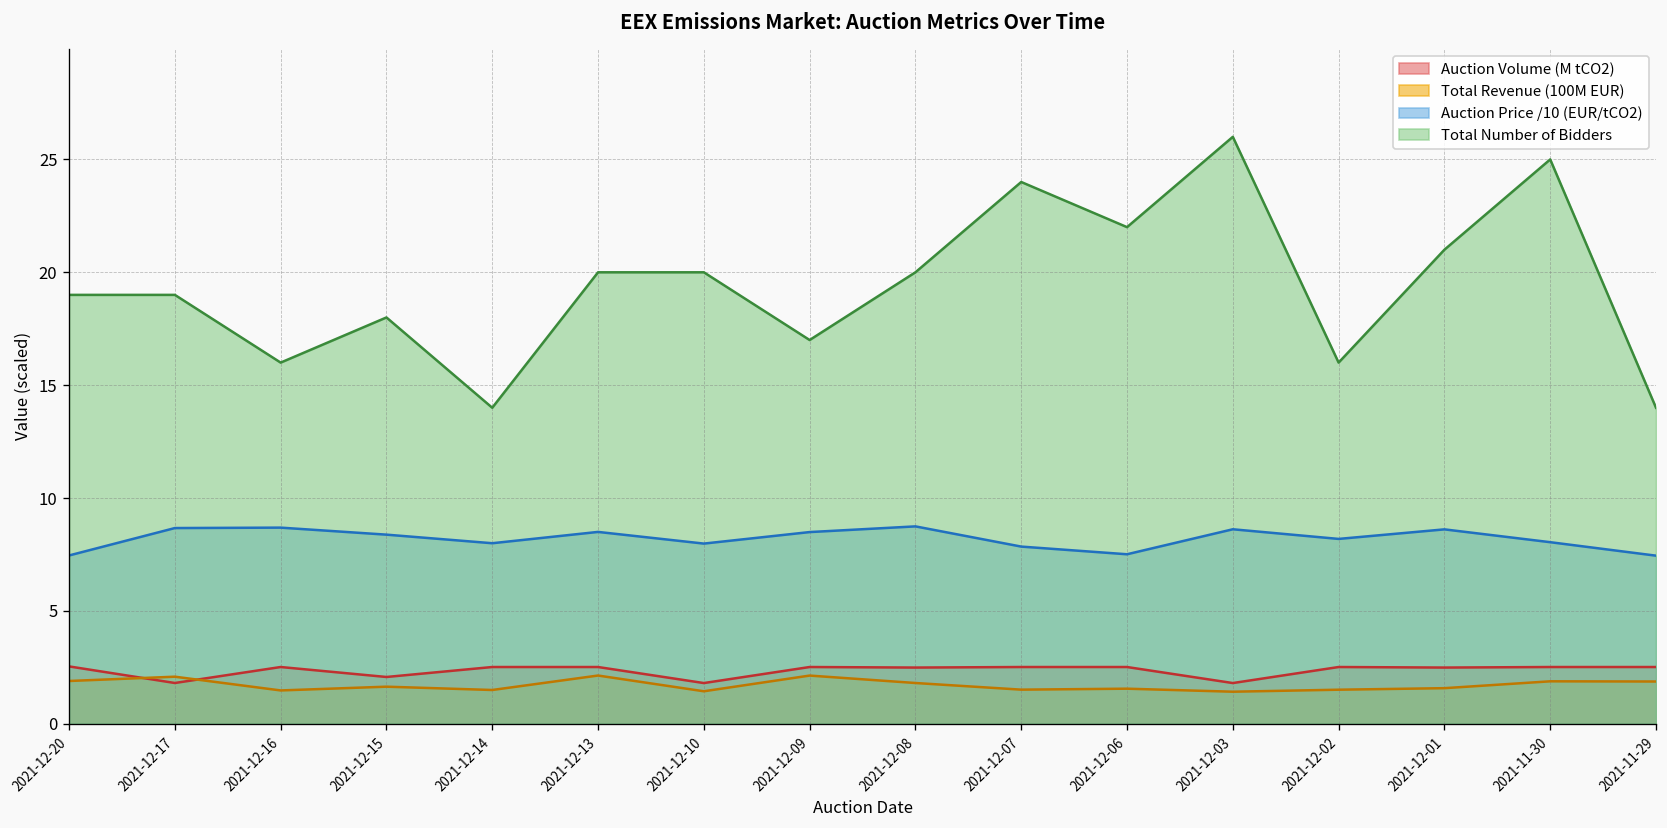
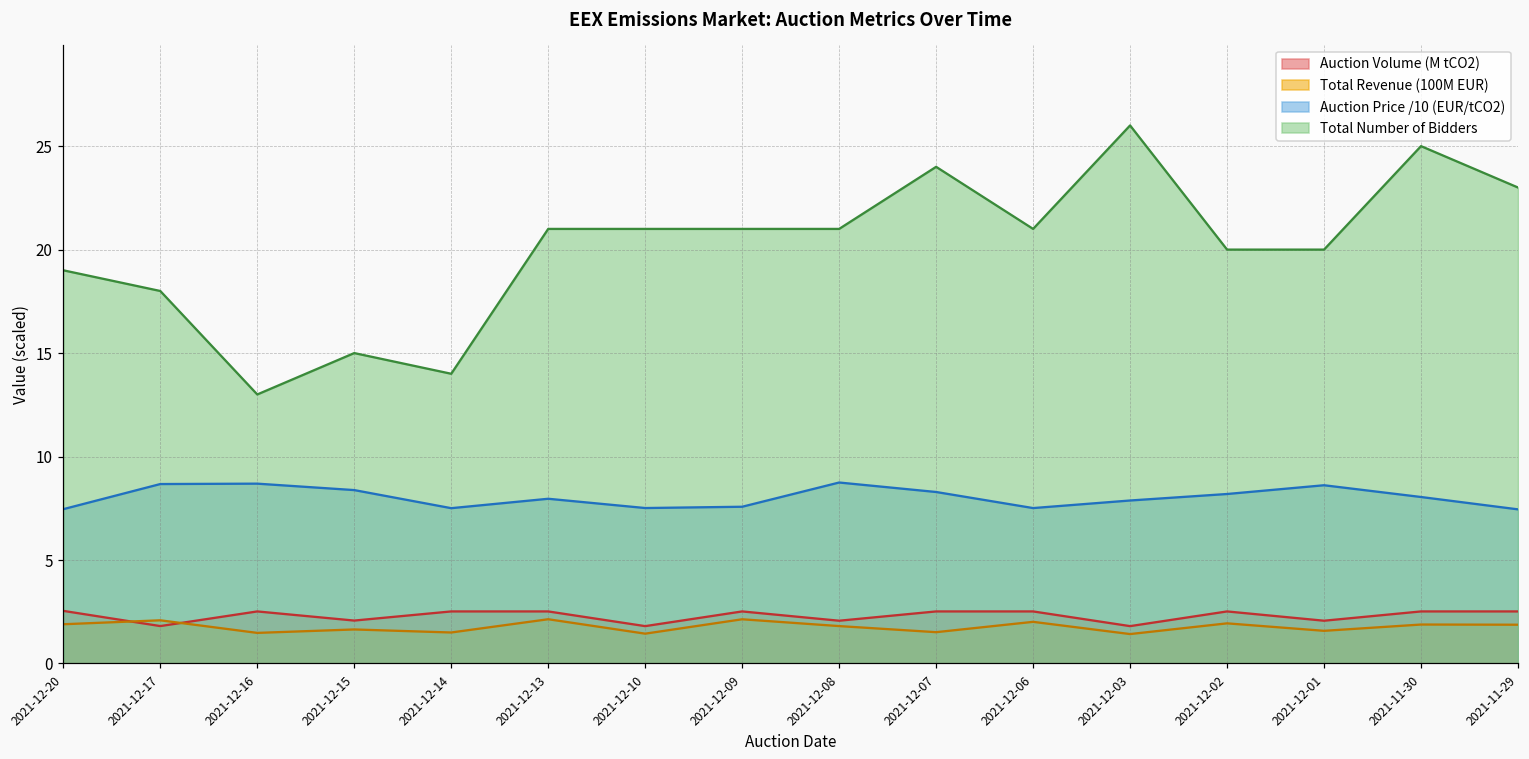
Total Number of Bidders, 2021-12-17: 19 -> 18
Total Number of Bidders, 2021-12-16: 16 -> 13
Total Number of Bidders, 2021-12-15: 18 -> 15
Auction Price /10 (EUR/tCO2), 2021-12-14: 8.0 -> 7.5
Auction Price /10 (EUR/tCO2), 2021-12-13: 8.5 -> 8.0
Total Number of Bidders, 2021-12-13: 20 -> 21
Auction Price /10 (EUR/tCO2), 2021-12-10: 8.0 -> 7.5
Total Number of Bidders, 2021-12-10: 20 -> 21
Auction Price /10 (EUR/tCO2), 2021-12-09: 8.5 -> 7.6
Total Number of Bidders, 2021-12-09: 17 -> 21
Auction Volume (M tCO2), 2021-12-08: 2.5 -> 2.1
Total Number of Bidders, 2021-12-08: 20 -> 21
Auction Price /10 (EUR/tCO2), 2021-12-07: 7.9 -> 8.3
Total Revenue (100M EUR), 2021-12-06: 1.6 -> 2.0
Total Number of Bidders, 2021-12-06: 22 -> 21
Auction Price /10 (EUR/tCO2), 2021-12-03: 8.6 -> 7.9
Total Revenue (100M EUR), 2021-12-02: 1.5 -> 1.9
Total Number of Bidders, 2021-12-02: 16 -> 20
Auction Volume (M tCO2), 2021-12-01: 2.5 -> 2.1
Total Number of Bidders, 2021-12-01: 21 -> 20
Total Number of Bidders, 2021-11-29: 14 -> 23
